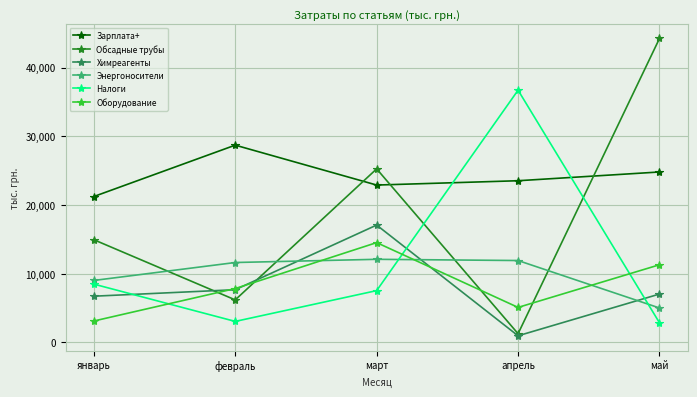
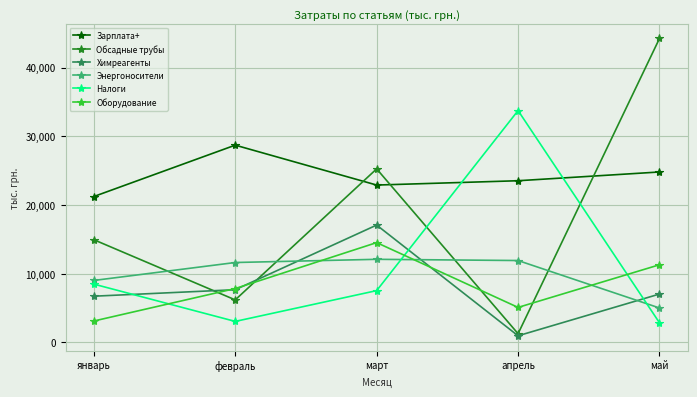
Налоги, апрель: 37,000 -> 34,000
